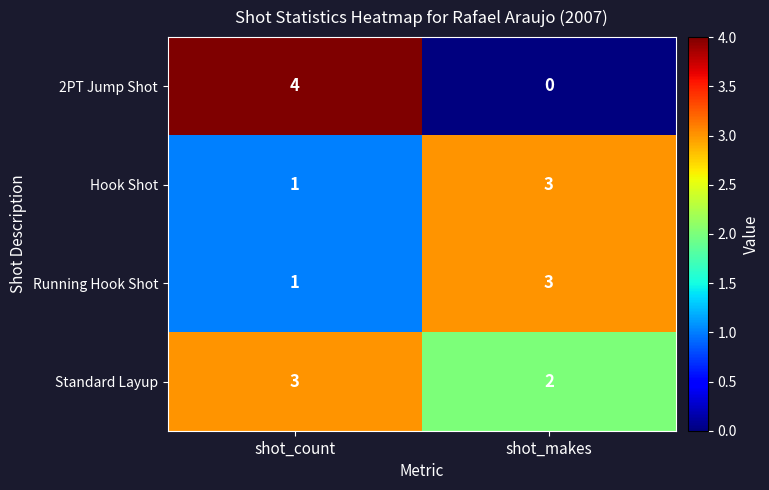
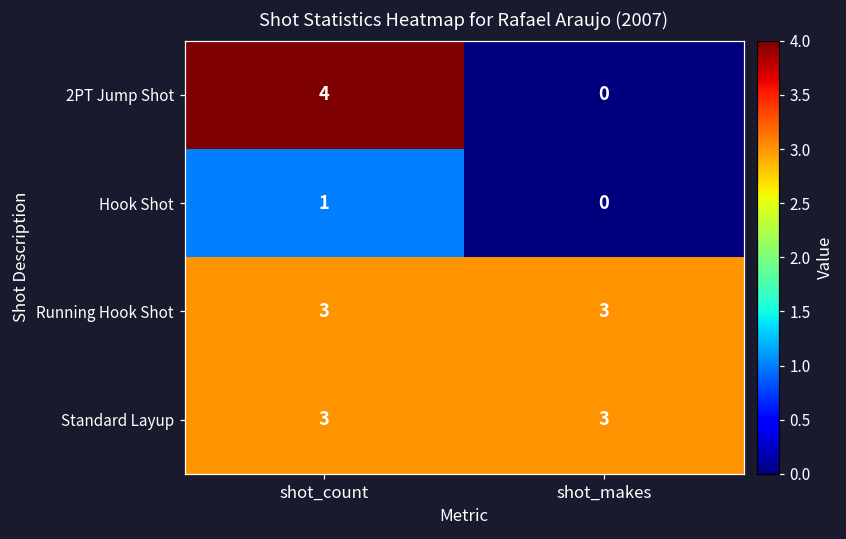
Hook Shot, shot_makes: 3 -> 0
Running Hook Shot, shot_count: 1 -> 3
Standard Layup, shot_makes: 2 -> 3
